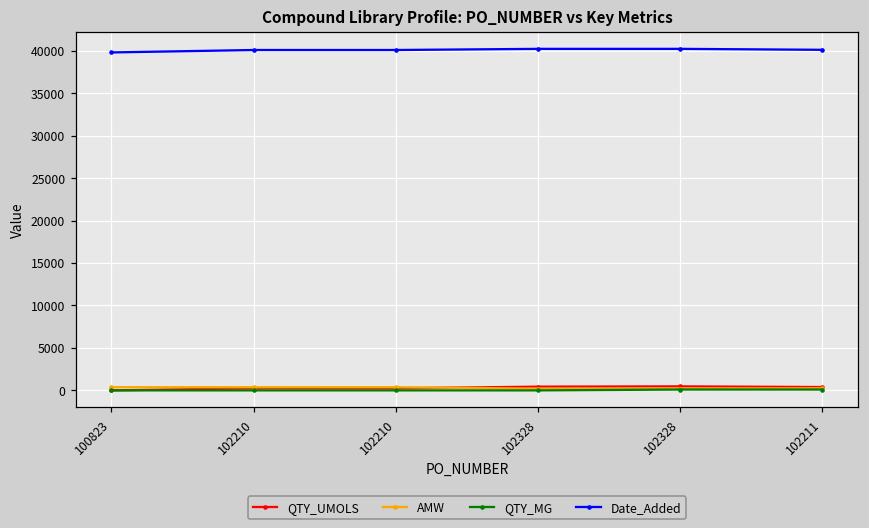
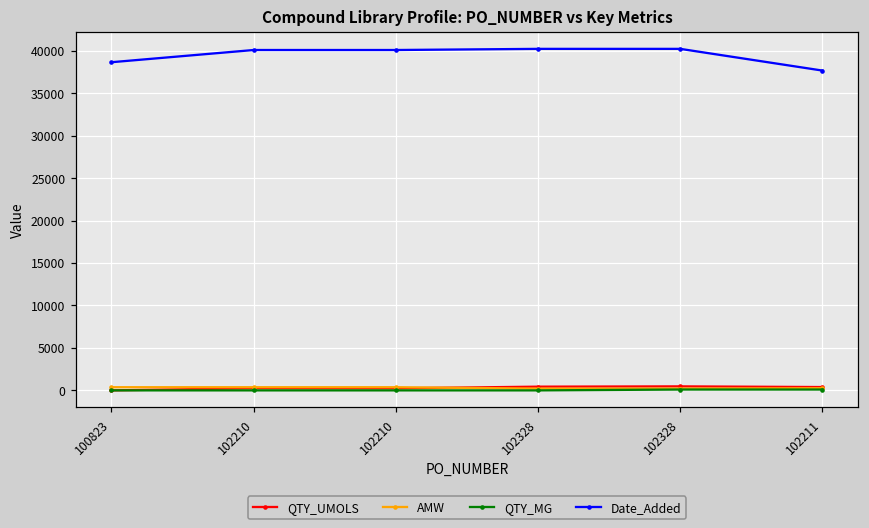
Date_Added, 100823: 40000 -> 39000
Date_Added, 102211: 40000 -> 38000
